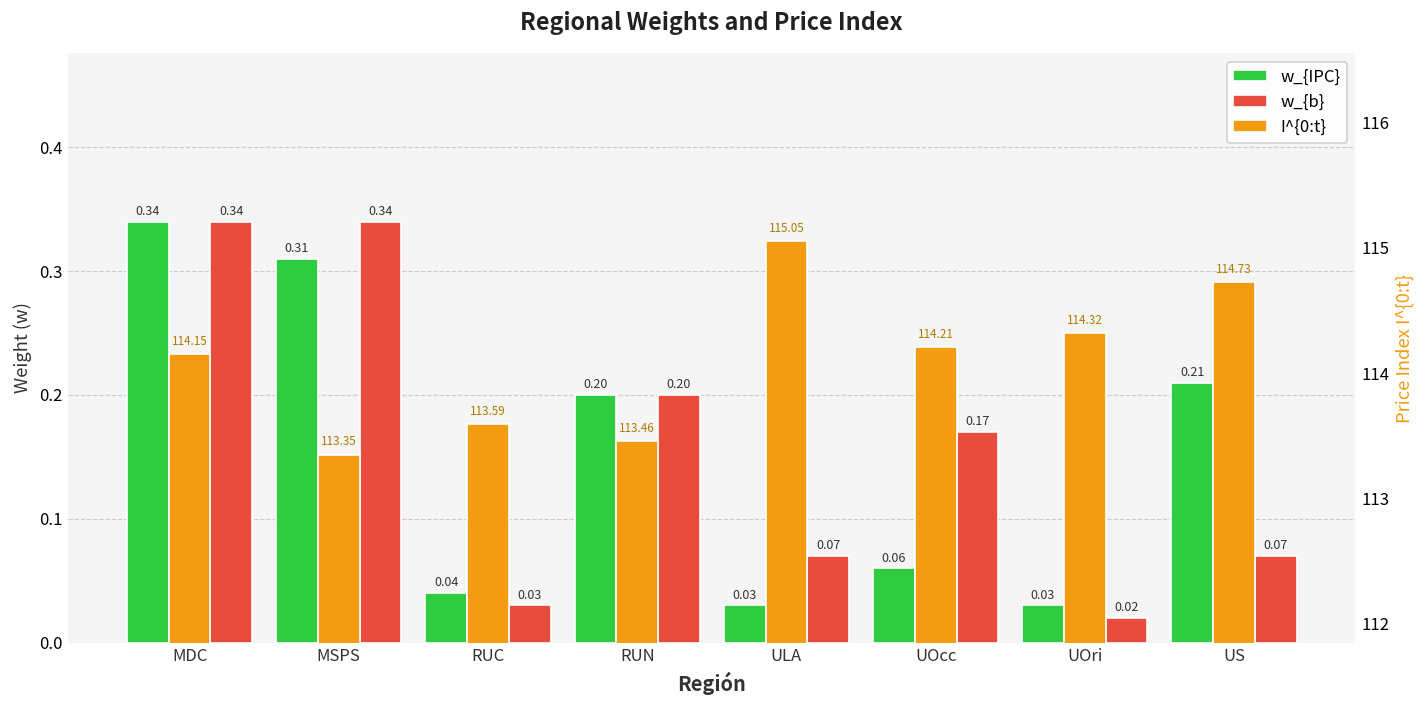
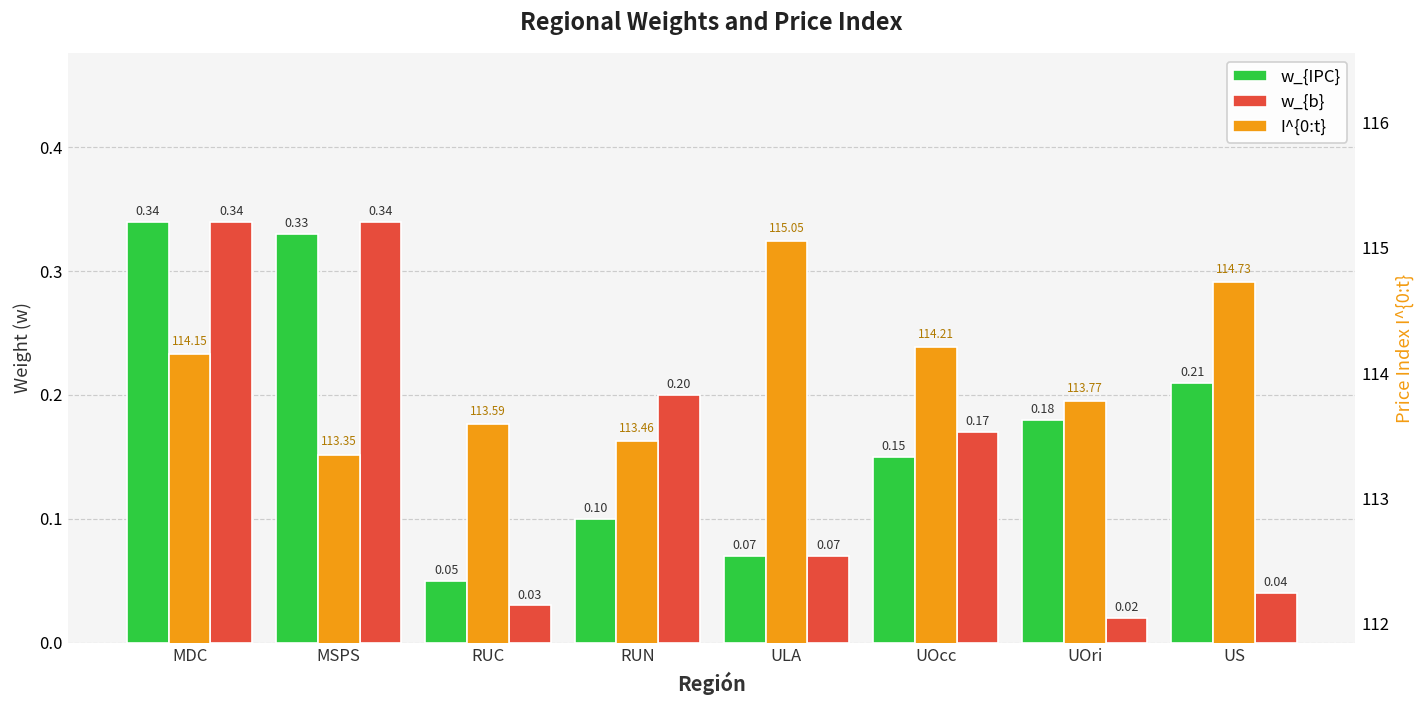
w_{IPC}, MSPS: 0.31 -> 0.33
w_{IPC}, RUC: 0.04 -> 0.05
w_{IPC}, RUN: 0.20 -> 0.10
w_{IPC}, ULA: 0.03 -> 0.07
w_{IPC}, UOcc: 0.06 -> 0.15
w_{IPC}, UOri: 0.03 -> 0.18
w_{b}, US: 0.07 -> 0.04
I^{0:t}, UOri: 114.32 -> 113.77
